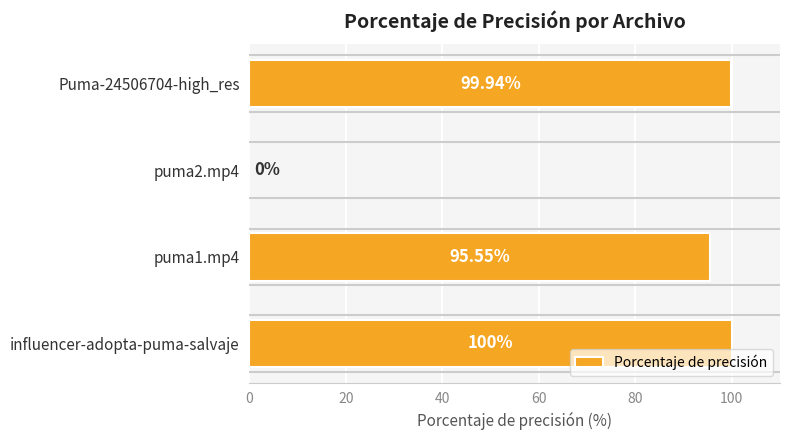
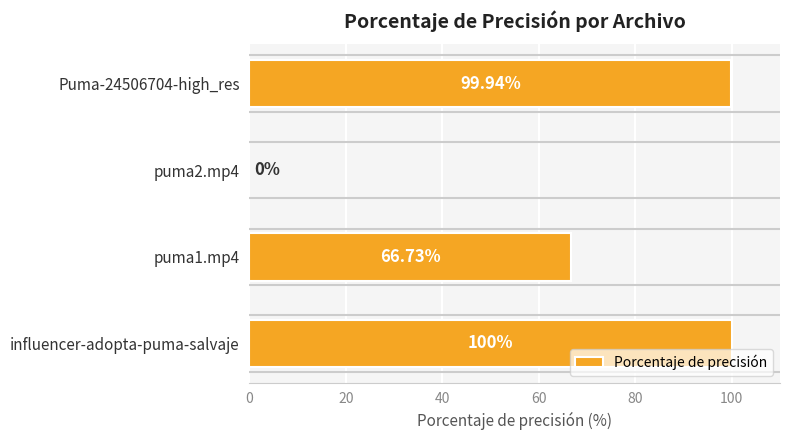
puma1.mp4: 95.55% -> 66.73%
